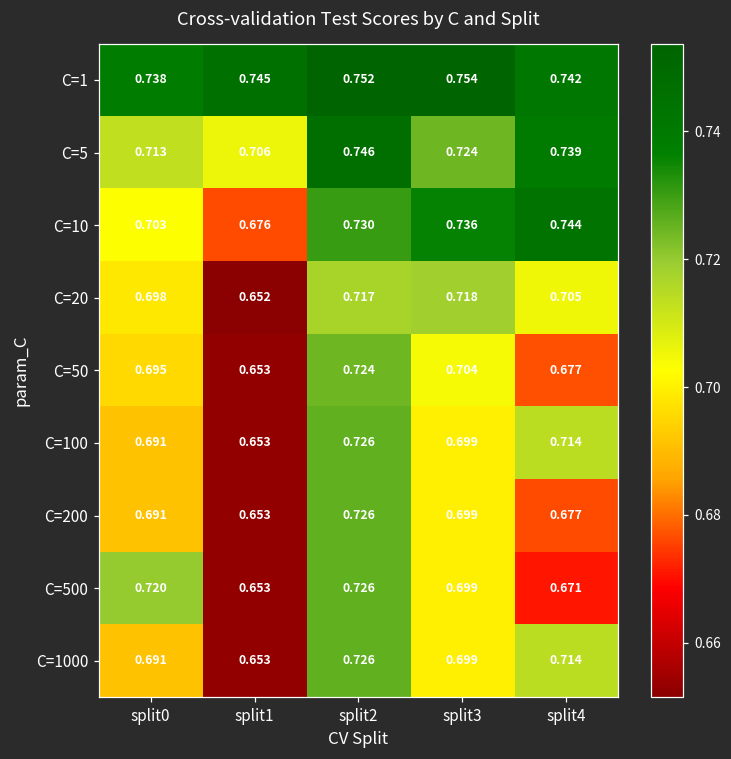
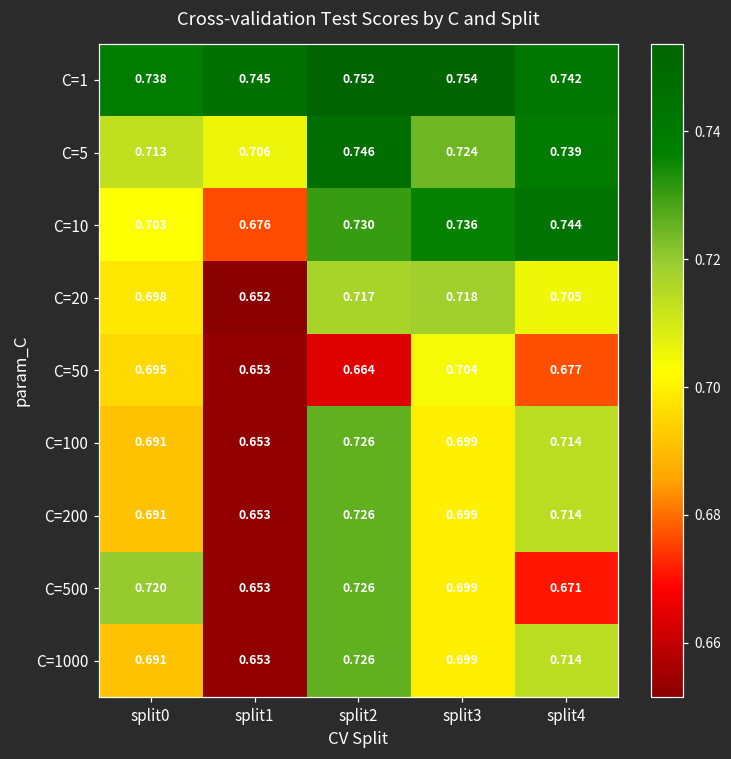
C=50, split2: 0.724 -> 0.664
C=200, split4: 0.677 -> 0.714
